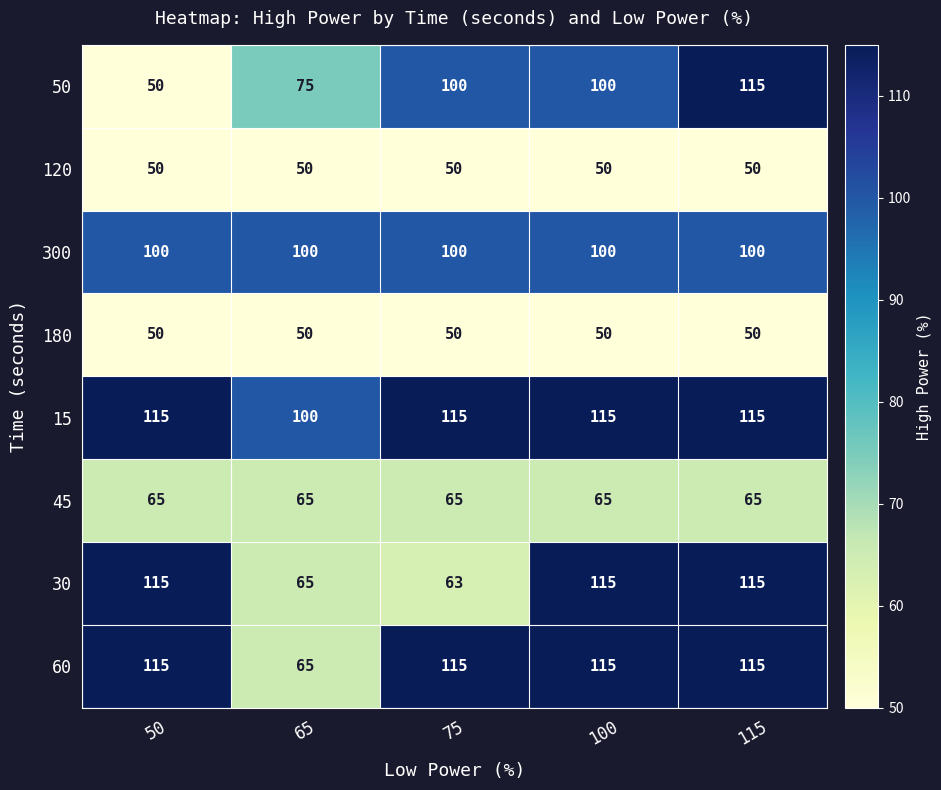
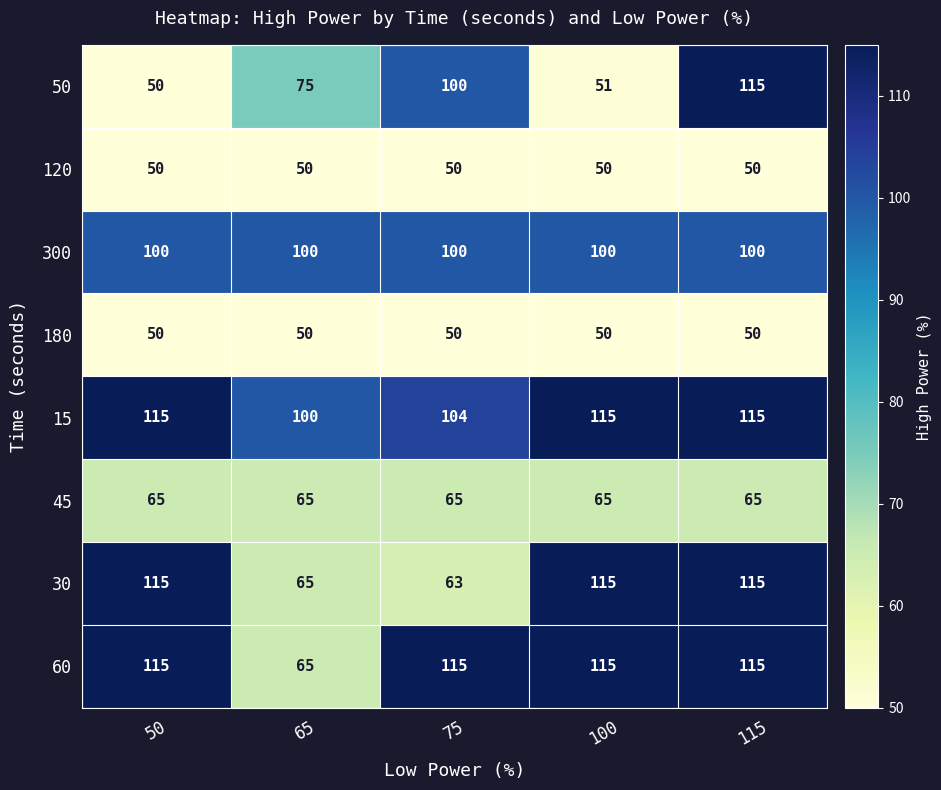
50, 100: 100 -> 51
15, 75: 115 -> 104
